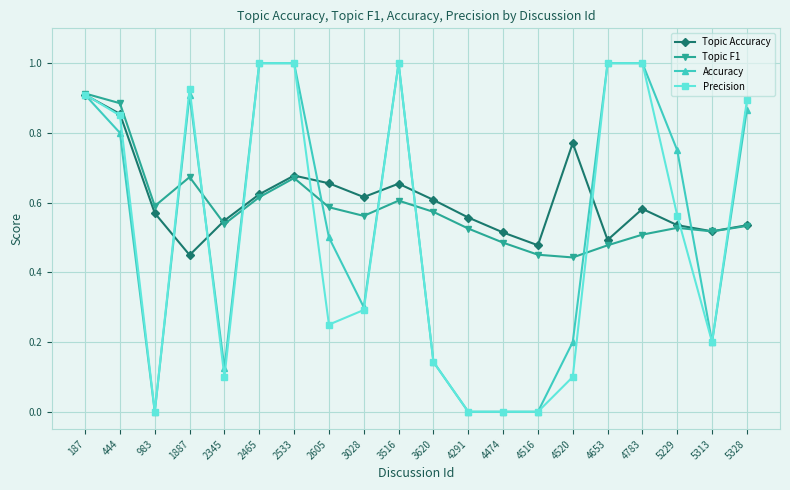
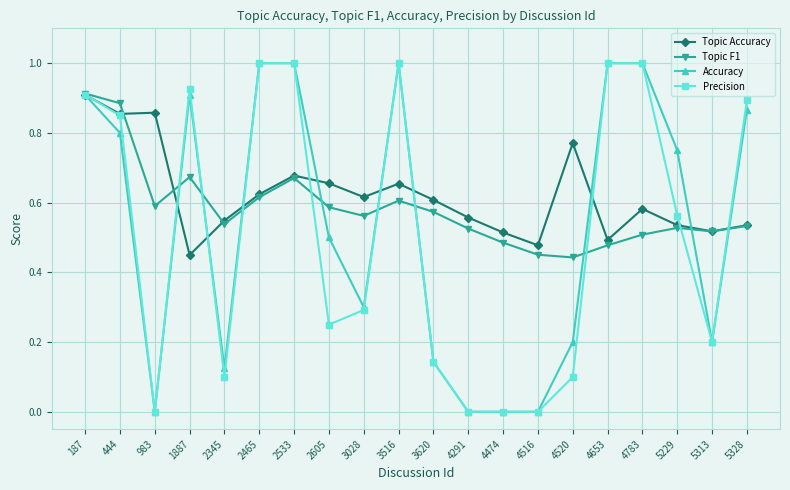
Topic Accuracy, 983: 0.57 -> 0.86
